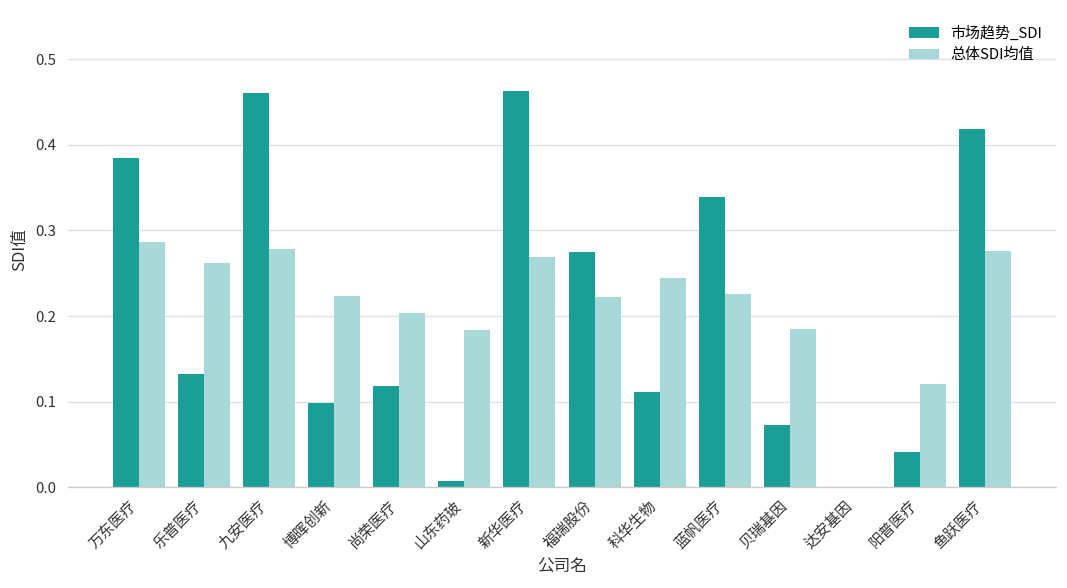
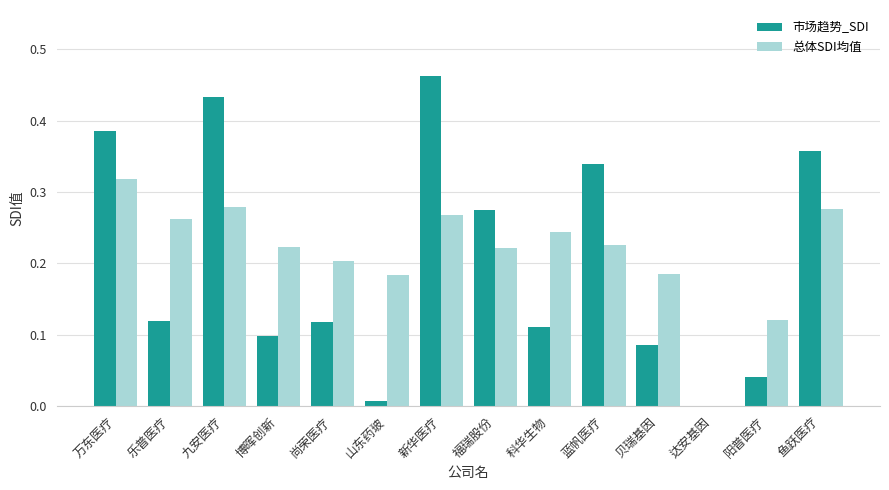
总体SDI均值, 万东医疗: 0.29 -> 0.32
市场趋势_SDI, 乐普医疗: 0.13 -> 0.12
市场趋势_SDI, 九安医疗: 0.46 -> 0.43
市场趋势_SDI, 贝瑞基因: 0.07 -> 0.09
市场趋势_SDI, 鱼跃医疗: 0.42 -> 0.36
